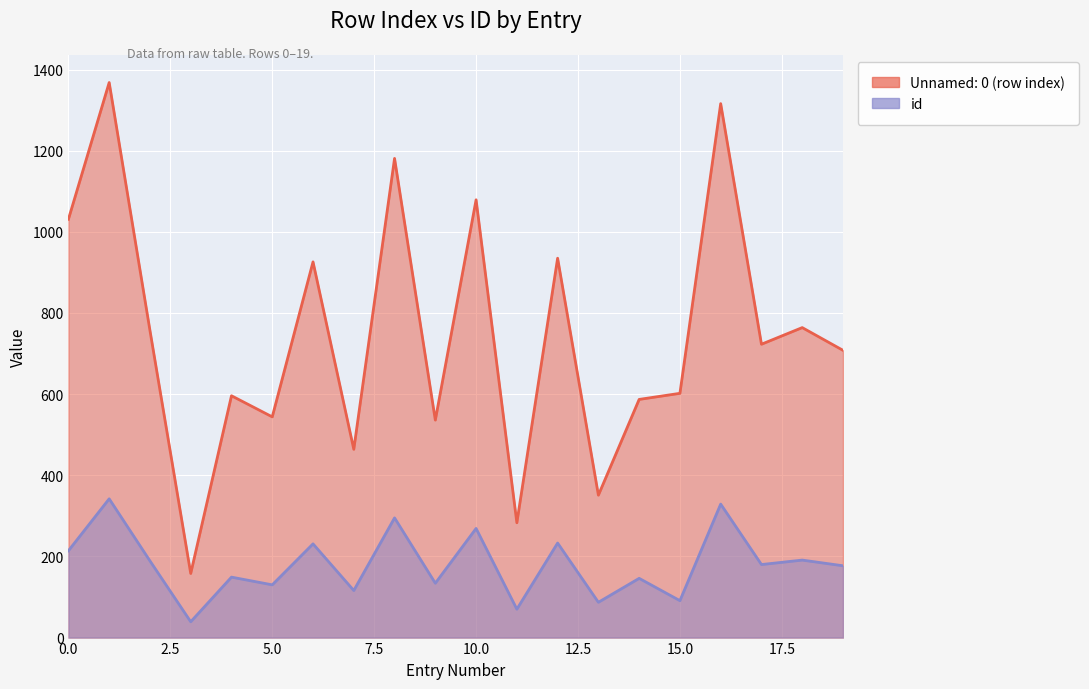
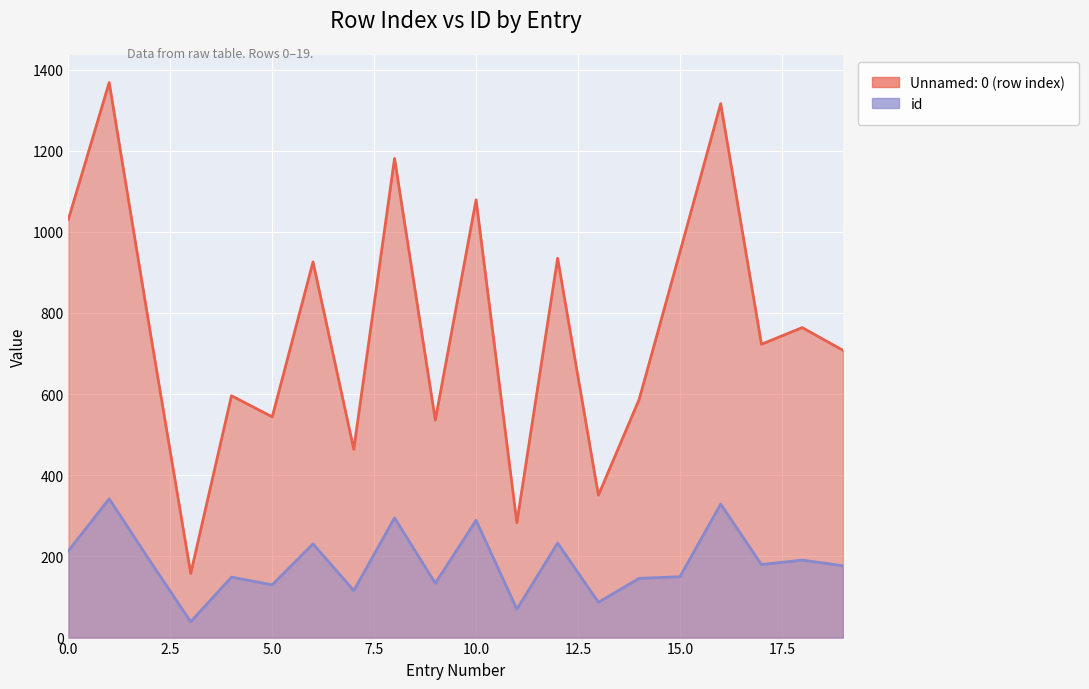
id, 10.0: 270 -> 290
Unnamed: 0 (row index), 15.0: 600 -> 950
id, 15.0: 90 -> 150
